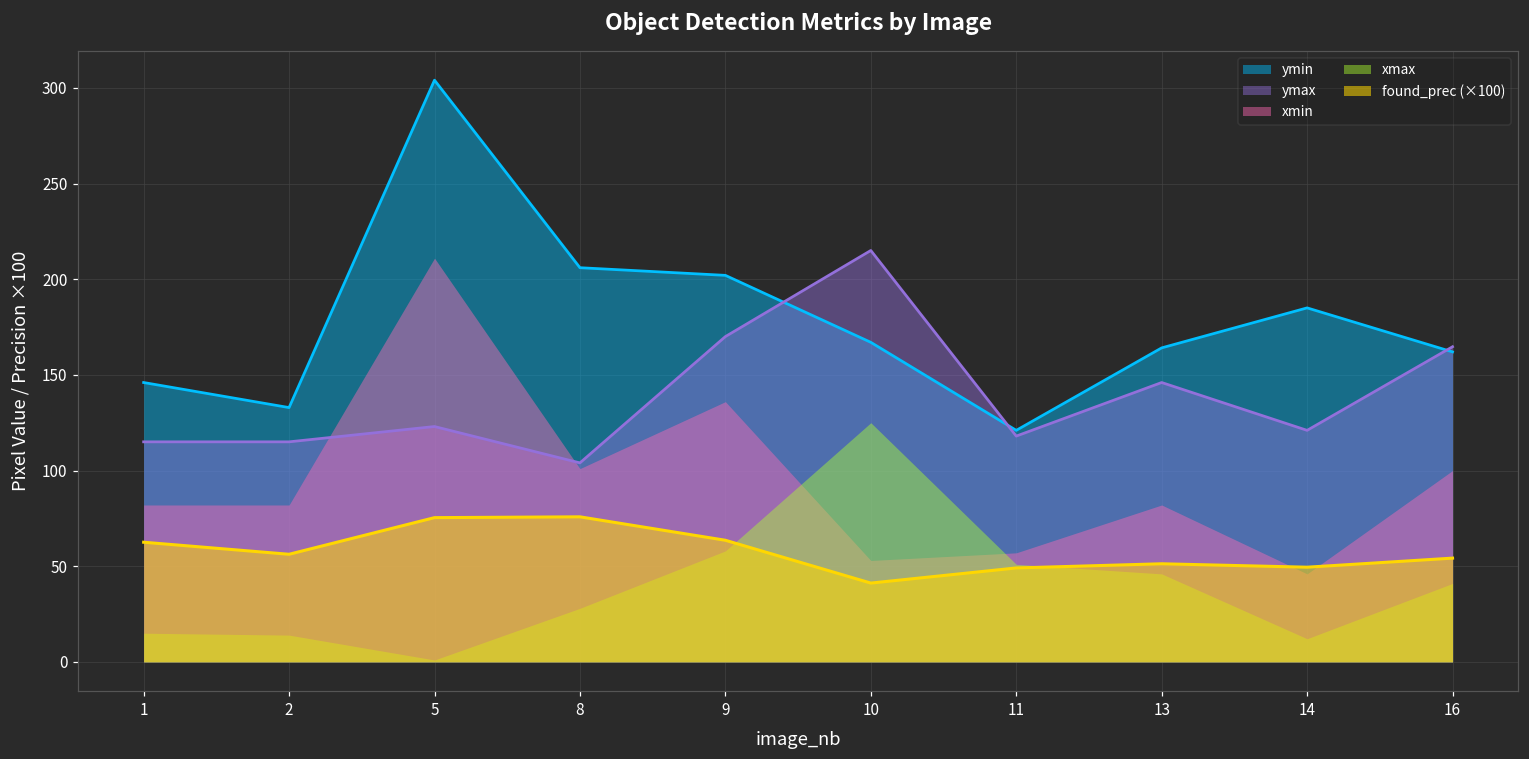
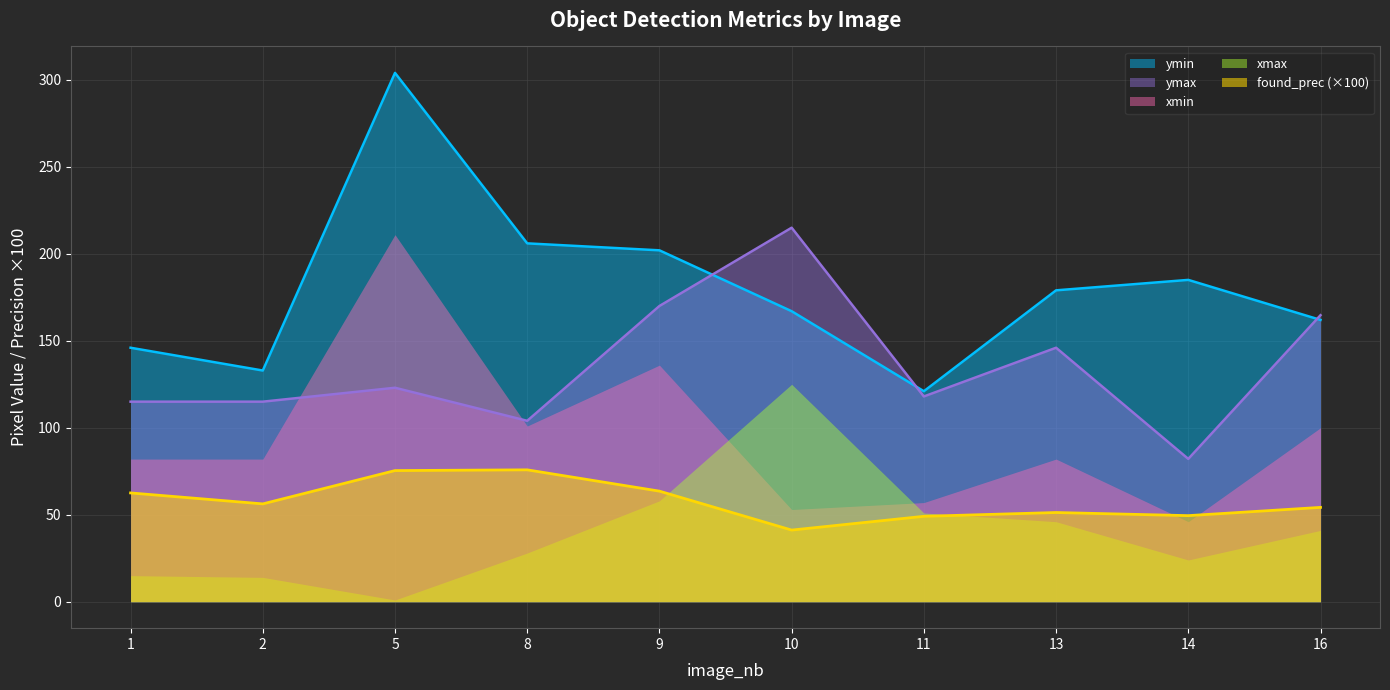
ymin, 13: 164 -> 179
ymax, 14: 121 -> 82
xmax, 14: 12 -> 24
